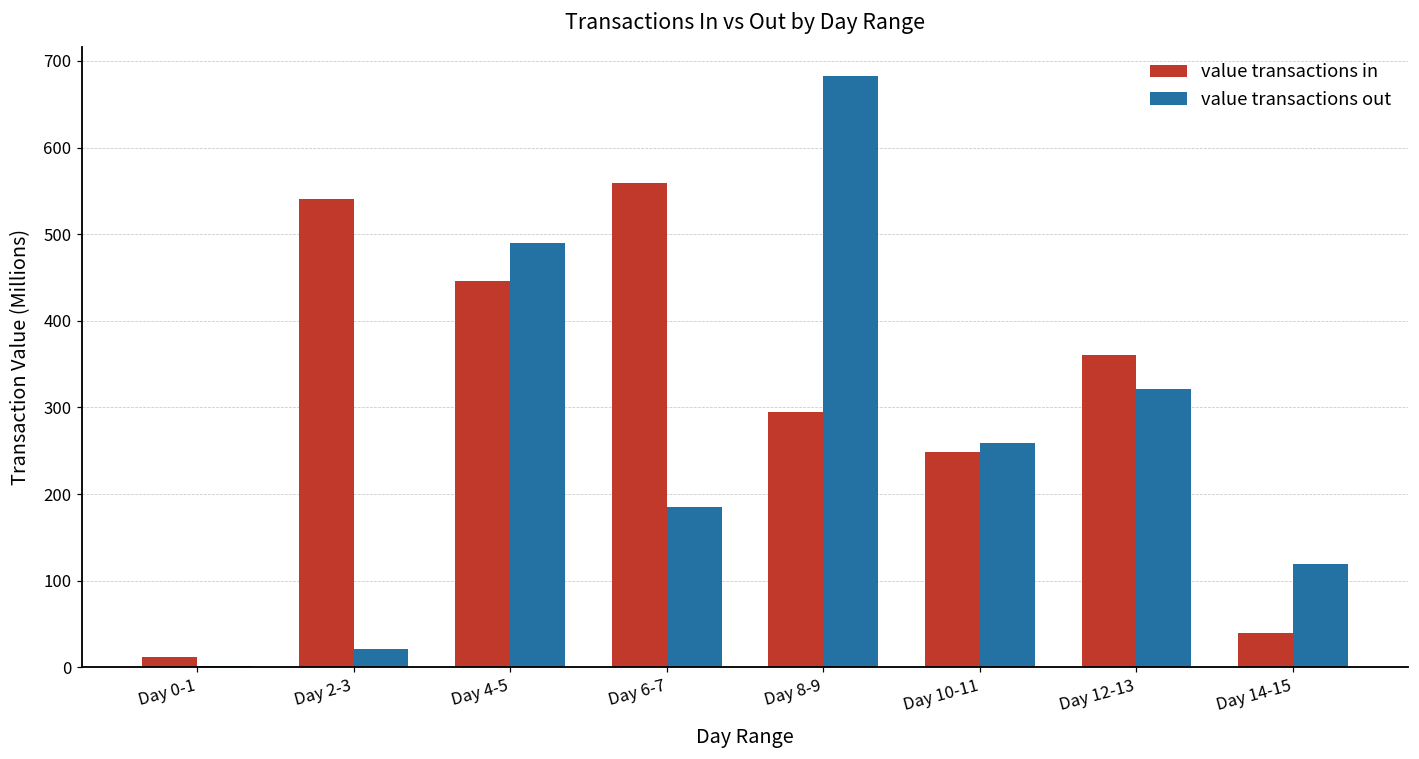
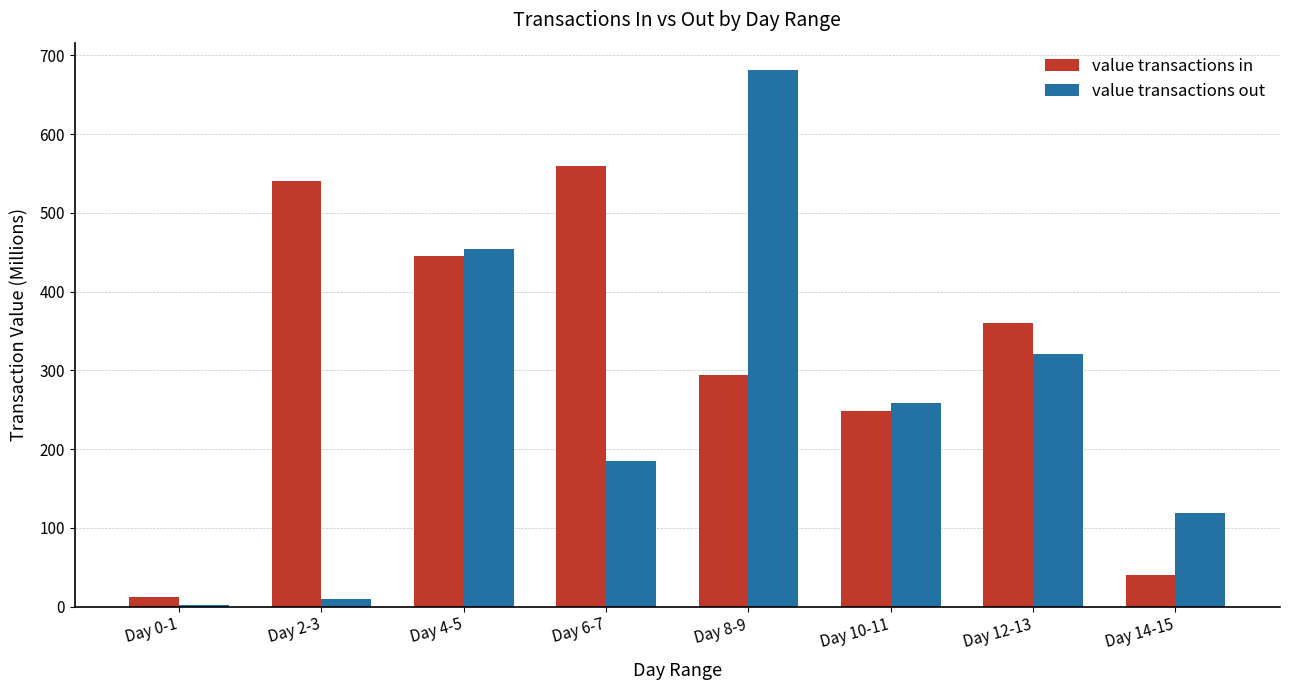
value transactions out, Day 2-3: 20 -> 10
value transactions out, Day 4-5: 490 -> 450
